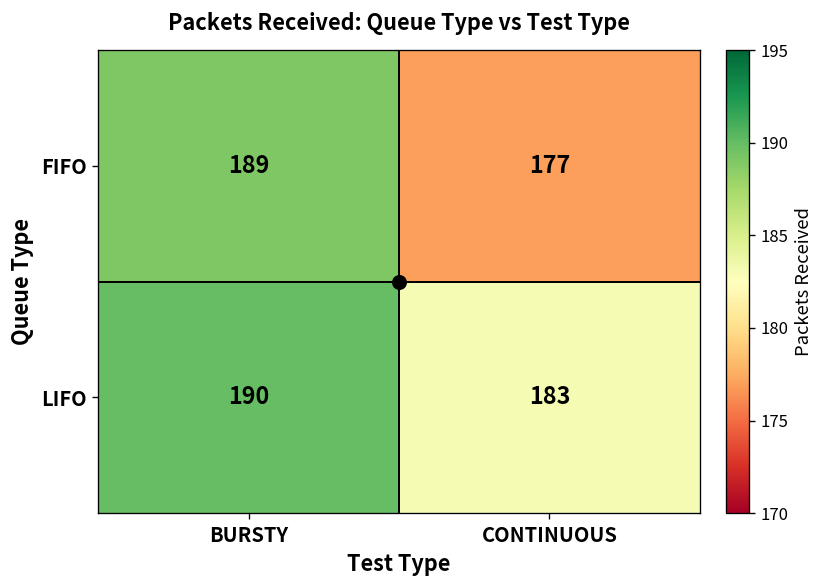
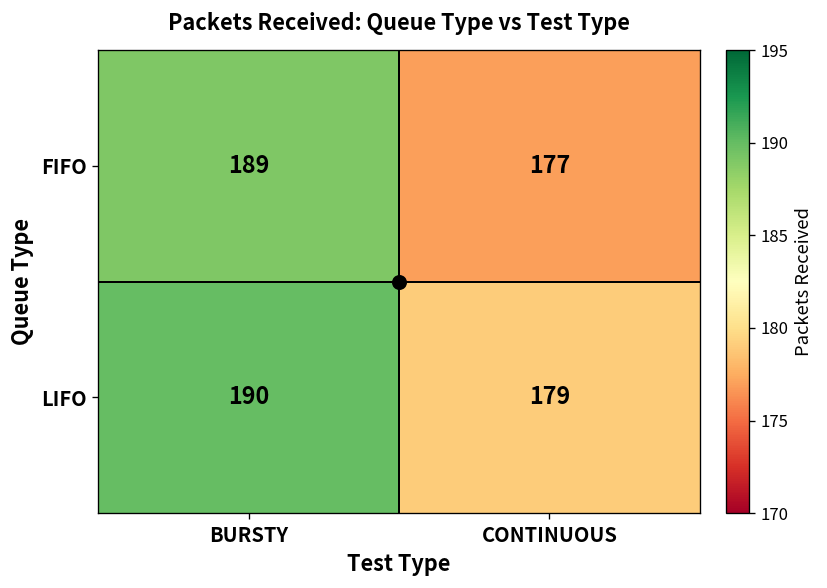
LIFO, CONTINUOUS: 183 -> 179
